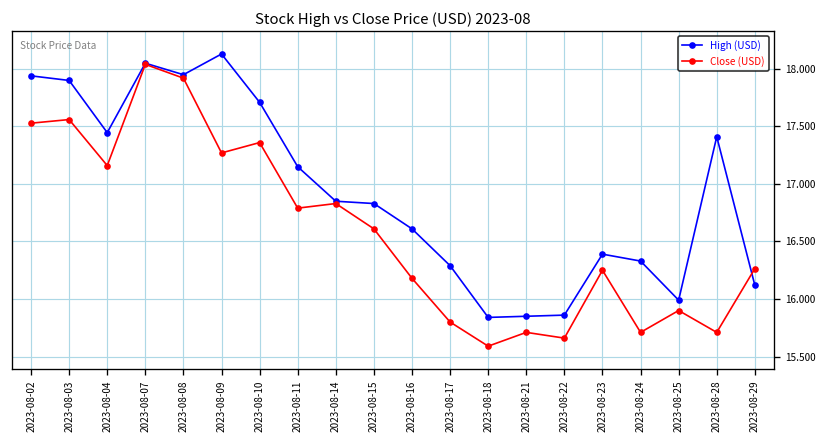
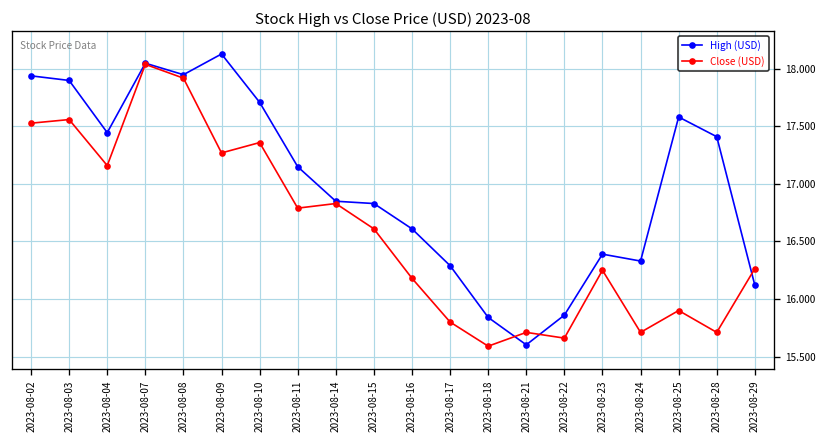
High (USD), 2023-08-21: 15.9 -> 15.6
High (USD), 2023-08-25: 16.0 -> 17.6
